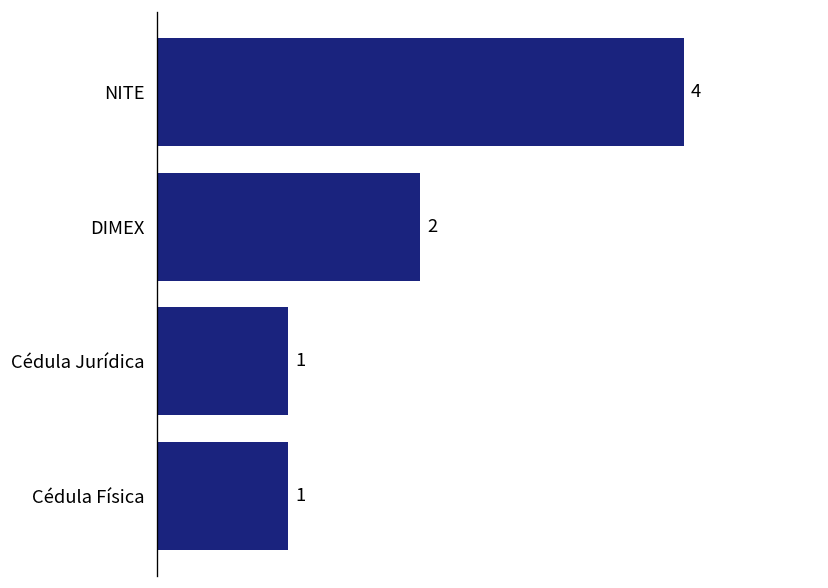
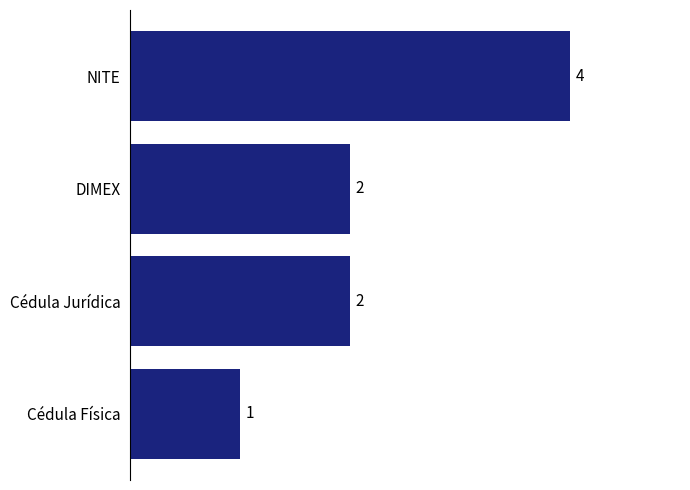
Cédula Jurídica: 1 -> 2
